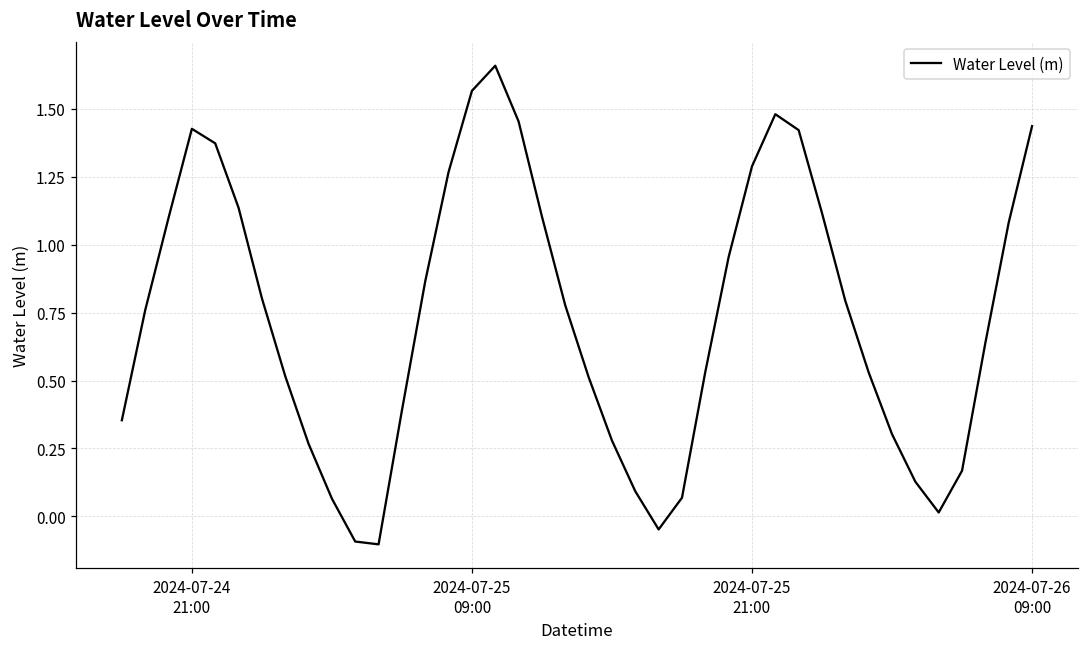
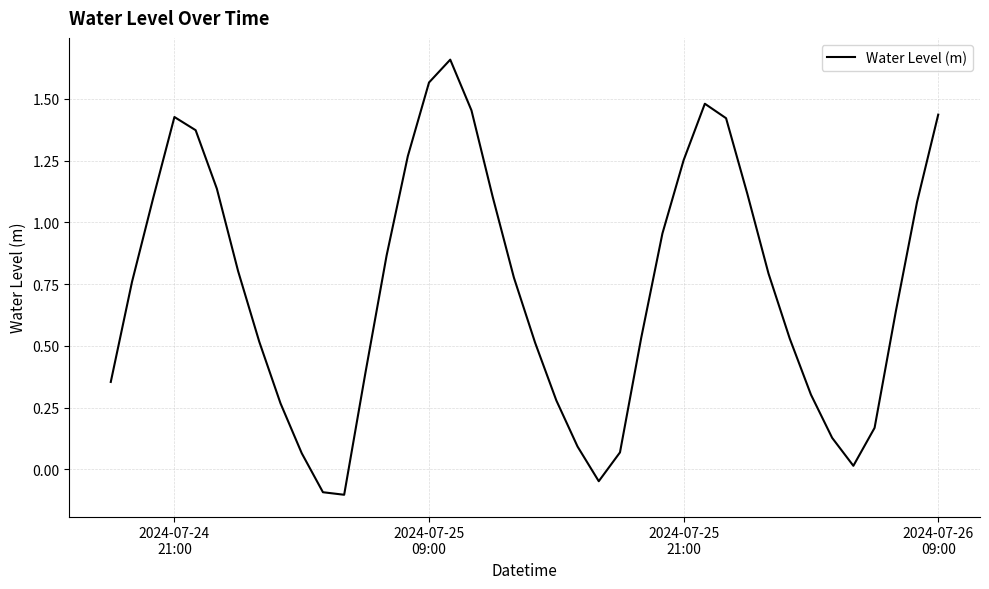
2024-07-25 21:00: 1.29 -> 1.25
